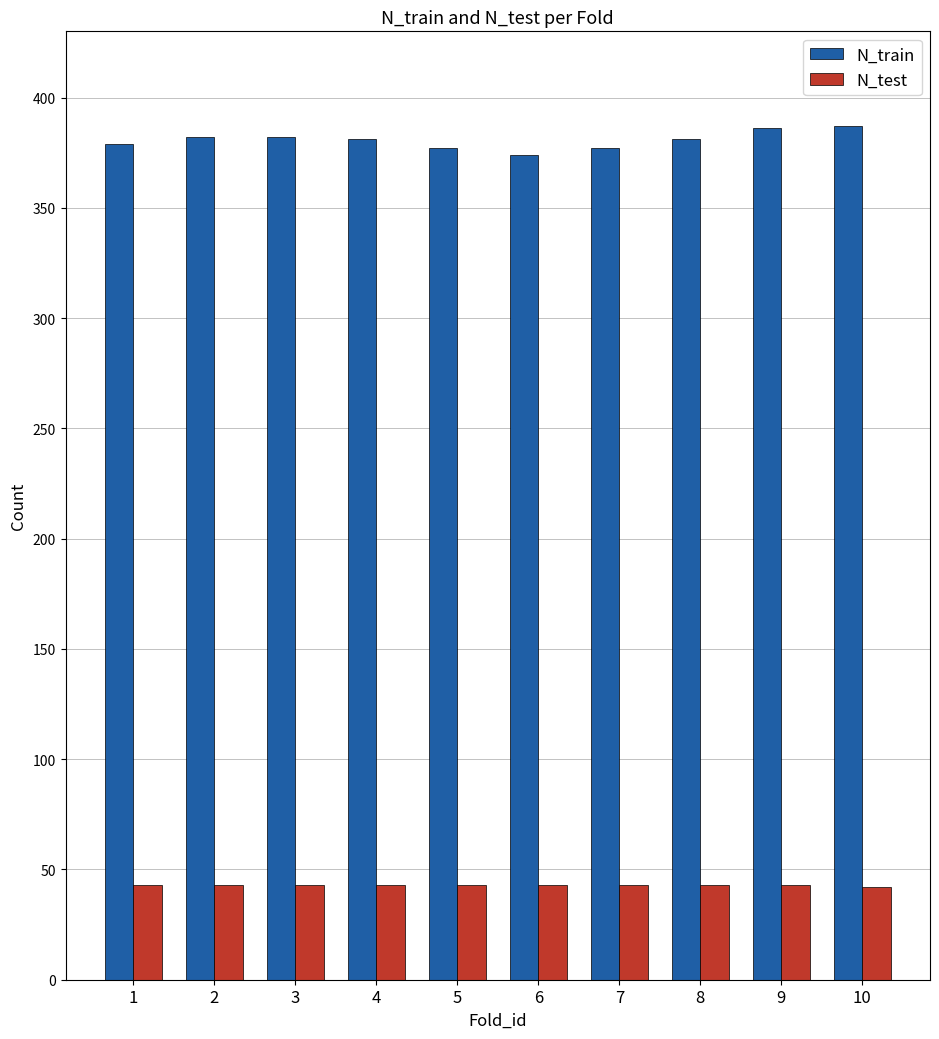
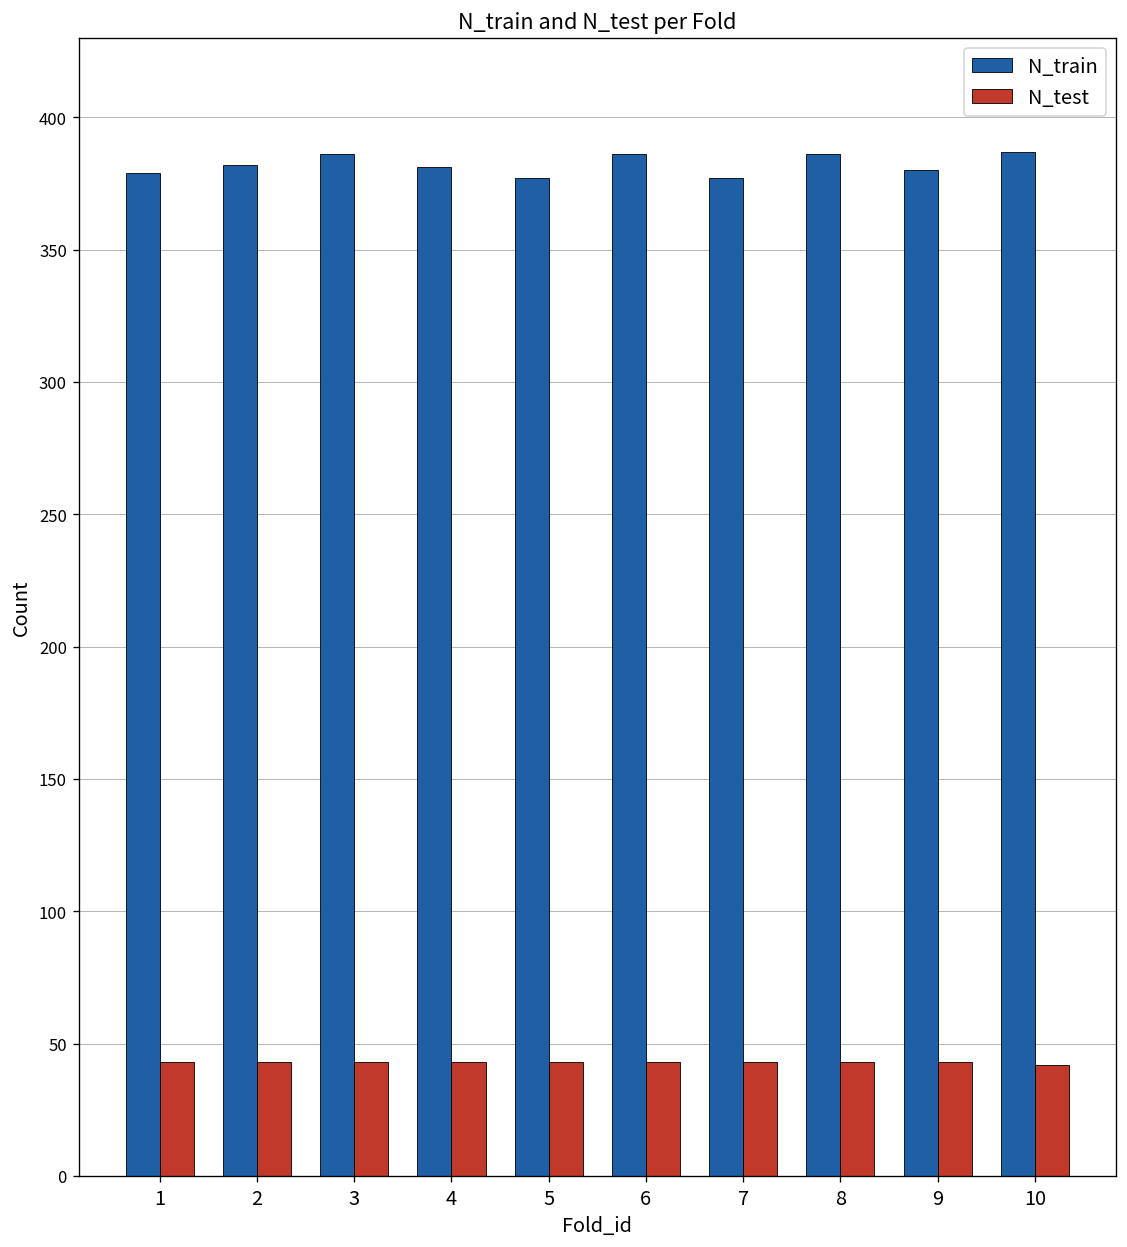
N_train, 3: 382 -> 386
N_train, 6: 374 -> 386
N_train, 8: 381 -> 386
N_train, 9: 386 -> 380
